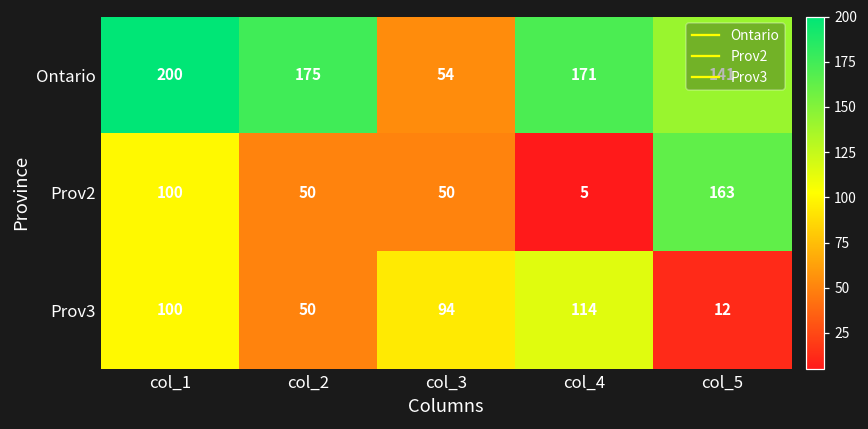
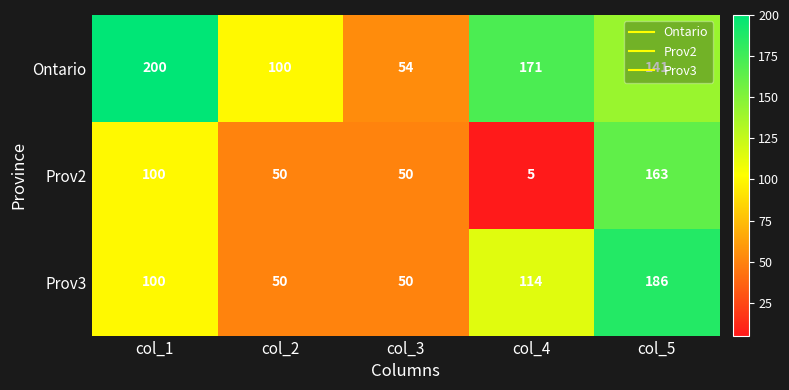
Ontario, col_2: 175 -> 100
Prov3, col_3: 94 -> 50
Prov3, col_5: 12 -> 186
